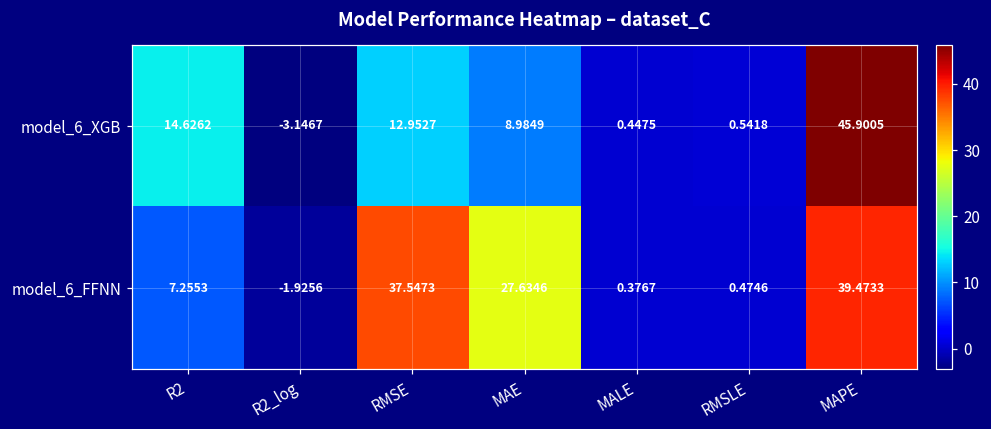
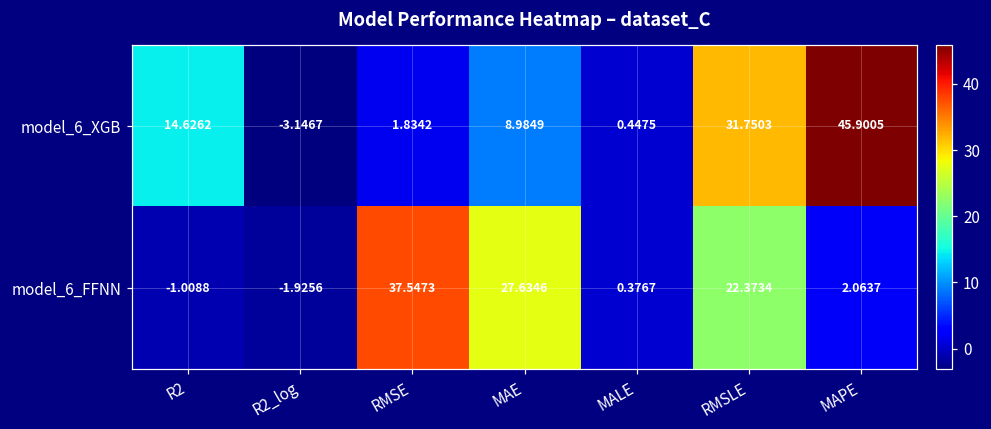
model_6_XGB, RMSE: 12.9527 -> 1.8342
model_6_XGB, RMSLE: 0.5418 -> 31.7503
model_6_FFNN, R2: 7.2553 -> -1.0088
model_6_FFNN, RMSLE: 0.4746 -> 22.3734
model_6_FFNN, MAPE: 39.4733 -> 2.0637
